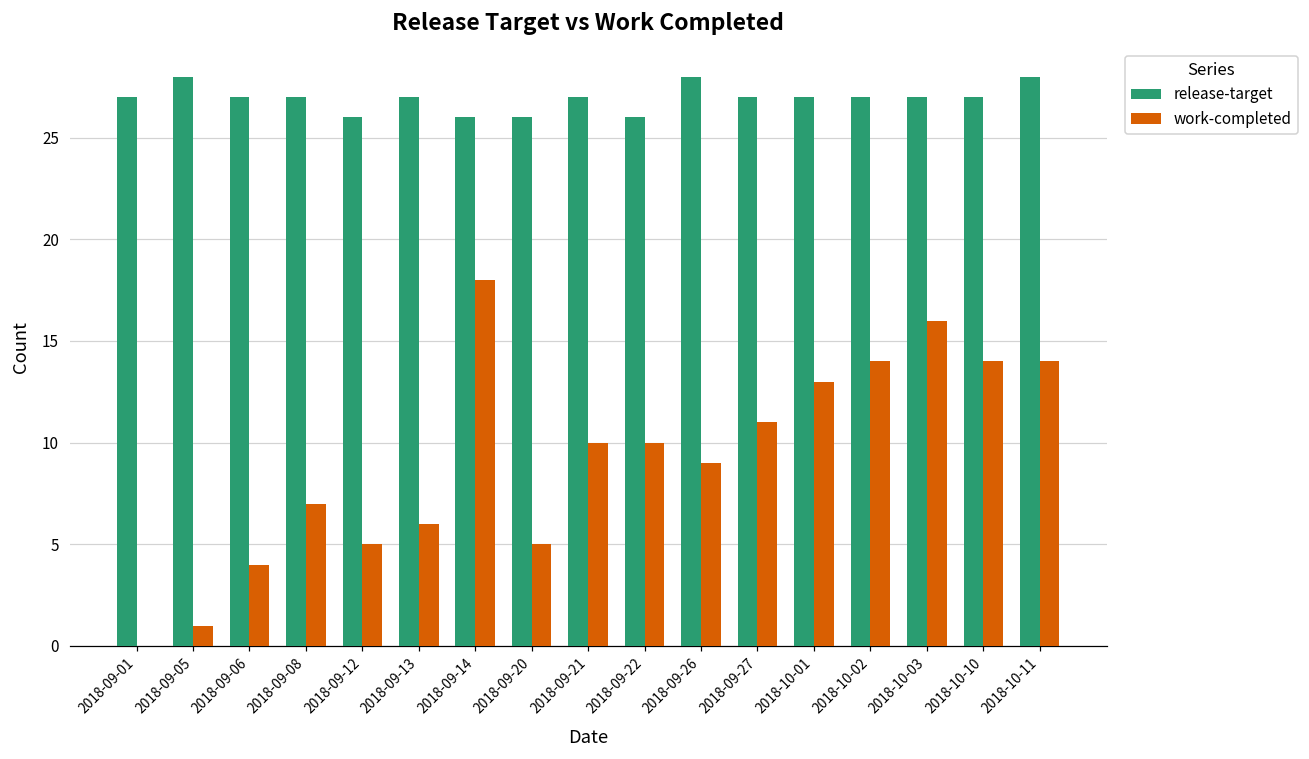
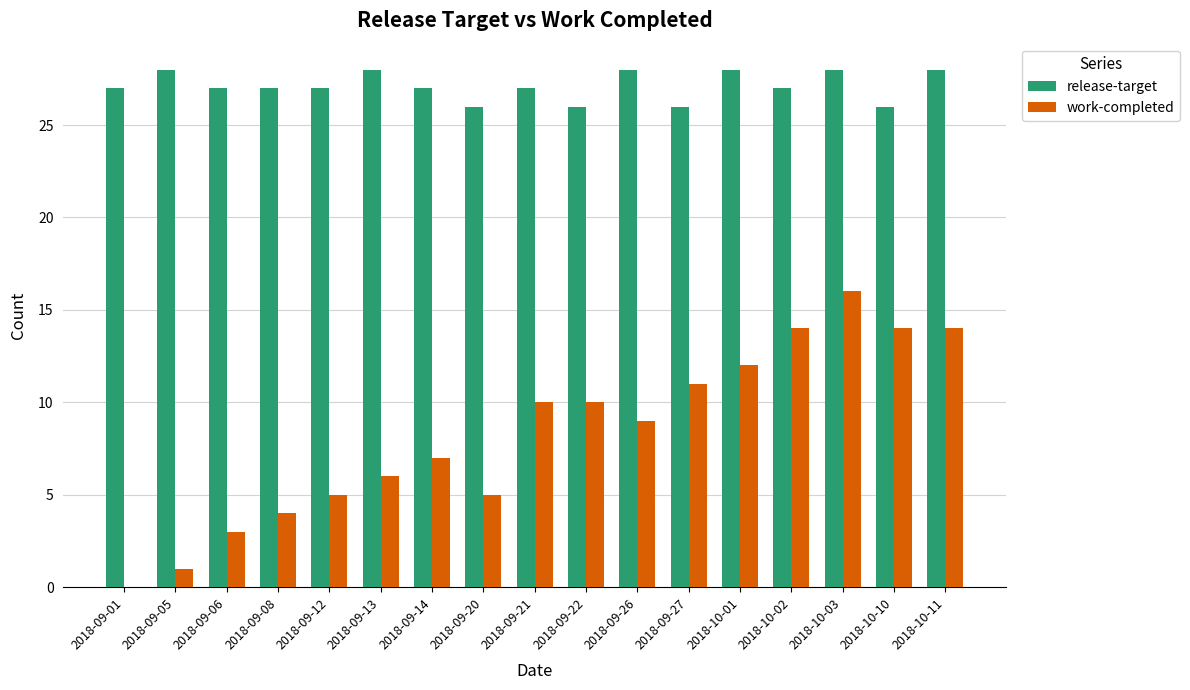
work-completed, 2018-09-06: 4 -> 3
work-completed, 2018-09-08: 7 -> 4
release-target, 2018-09-12: 26 -> 27
release-target, 2018-09-13: 27 -> 28
release-target, 2018-09-14: 26 -> 27
work-completed, 2018-09-14: 18 -> 7
release-target, 2018-09-27: 27 -> 26
release-target, 2018-10-01: 27 -> 28
work-completed, 2018-10-01: 13 -> 12
release-target, 2018-10-03: 27 -> 28
release-target, 2018-10-10: 27 -> 26
